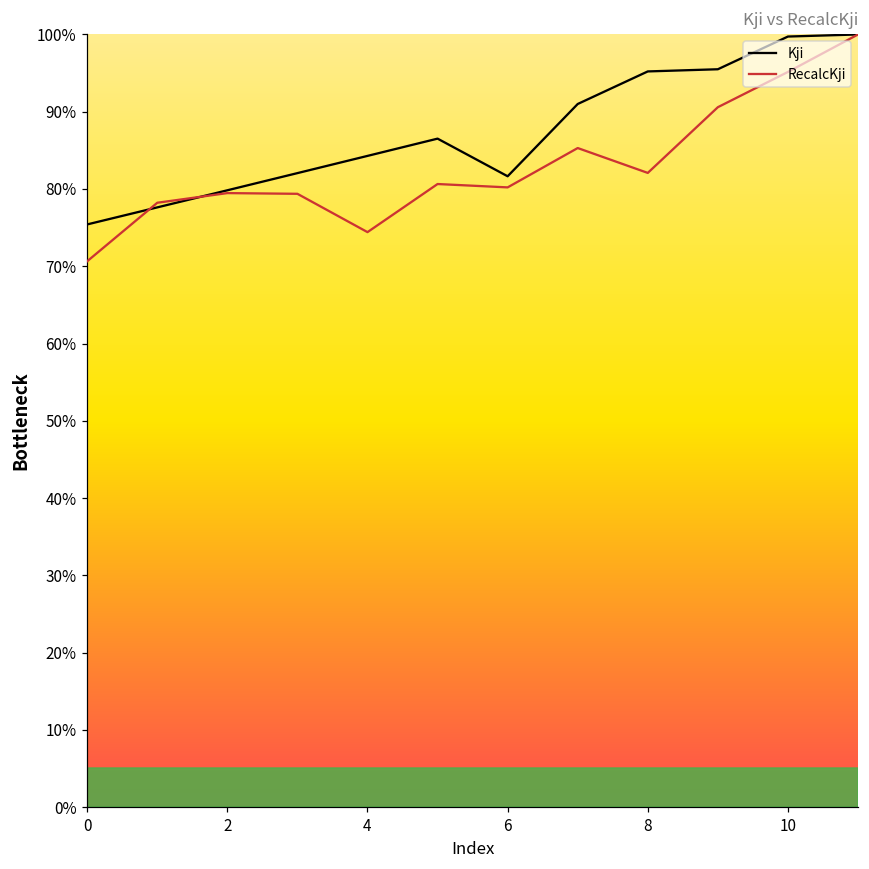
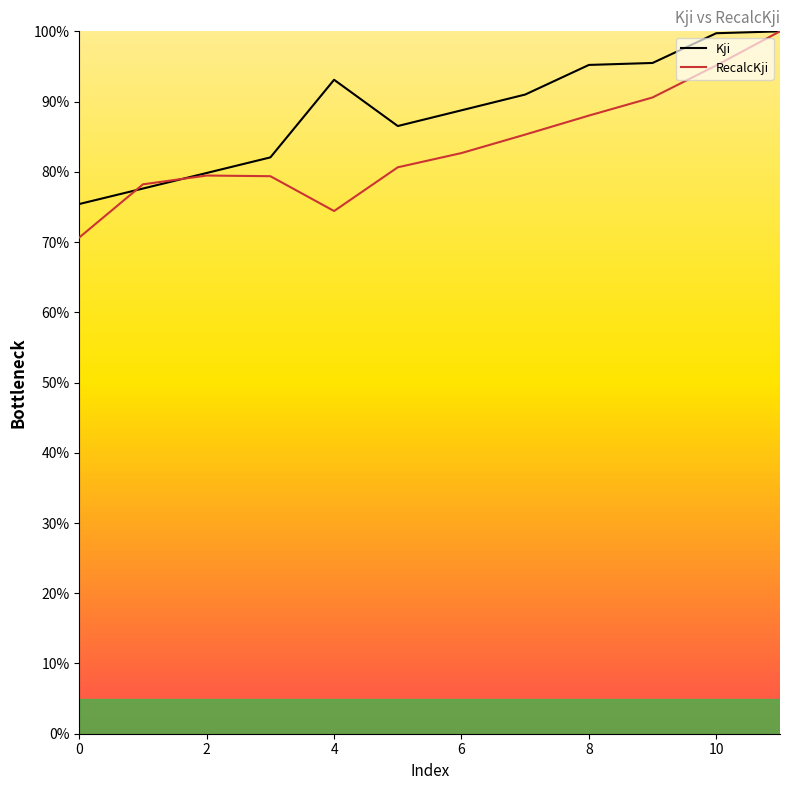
Kji, 4: 84% -> 93%
Kji, 6: 82% -> 89%
RecalcKji, 6: 80% -> 83%
RecalcKji, 8: 82% -> 88%
